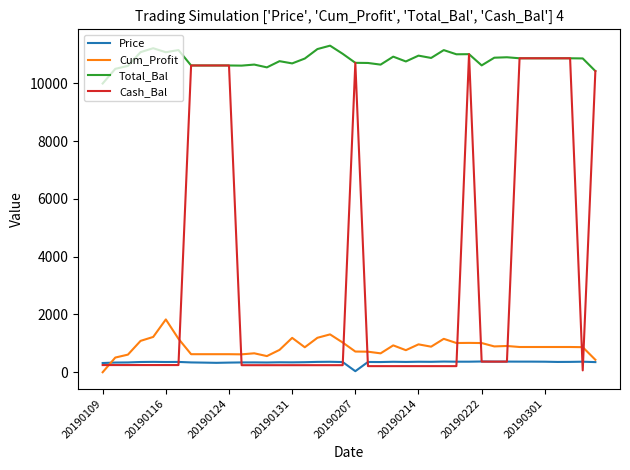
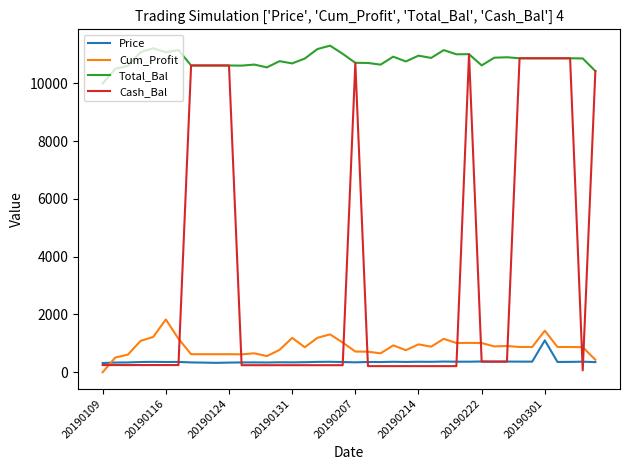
Price, 20190207: 0 -> 300
Price, 20190301: 400 -> 1100
Cum_Profit, 20190301: 900 -> 1400
